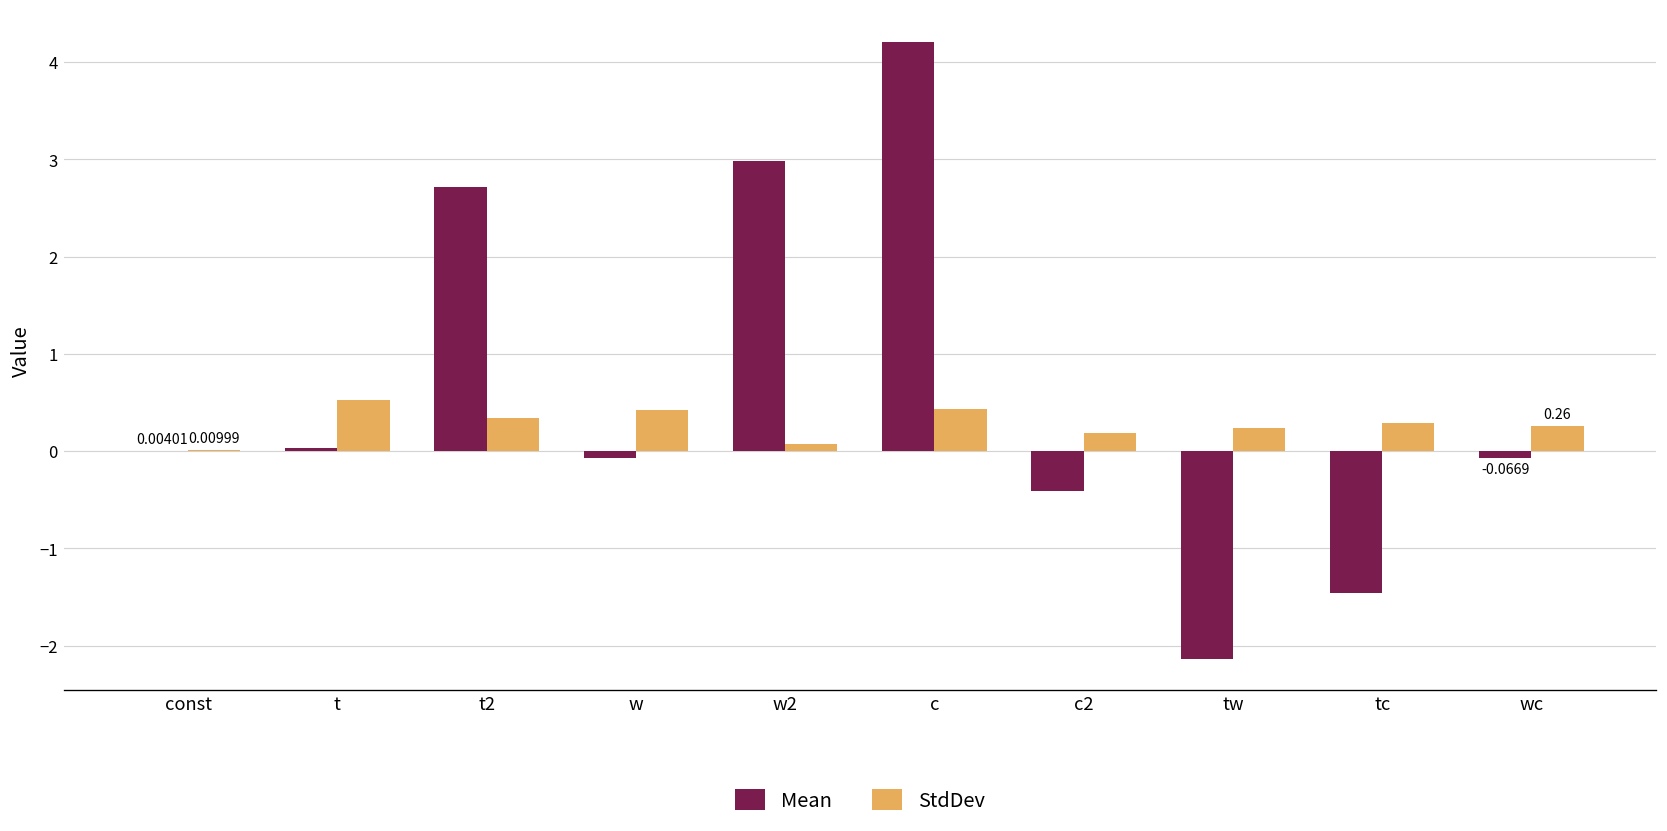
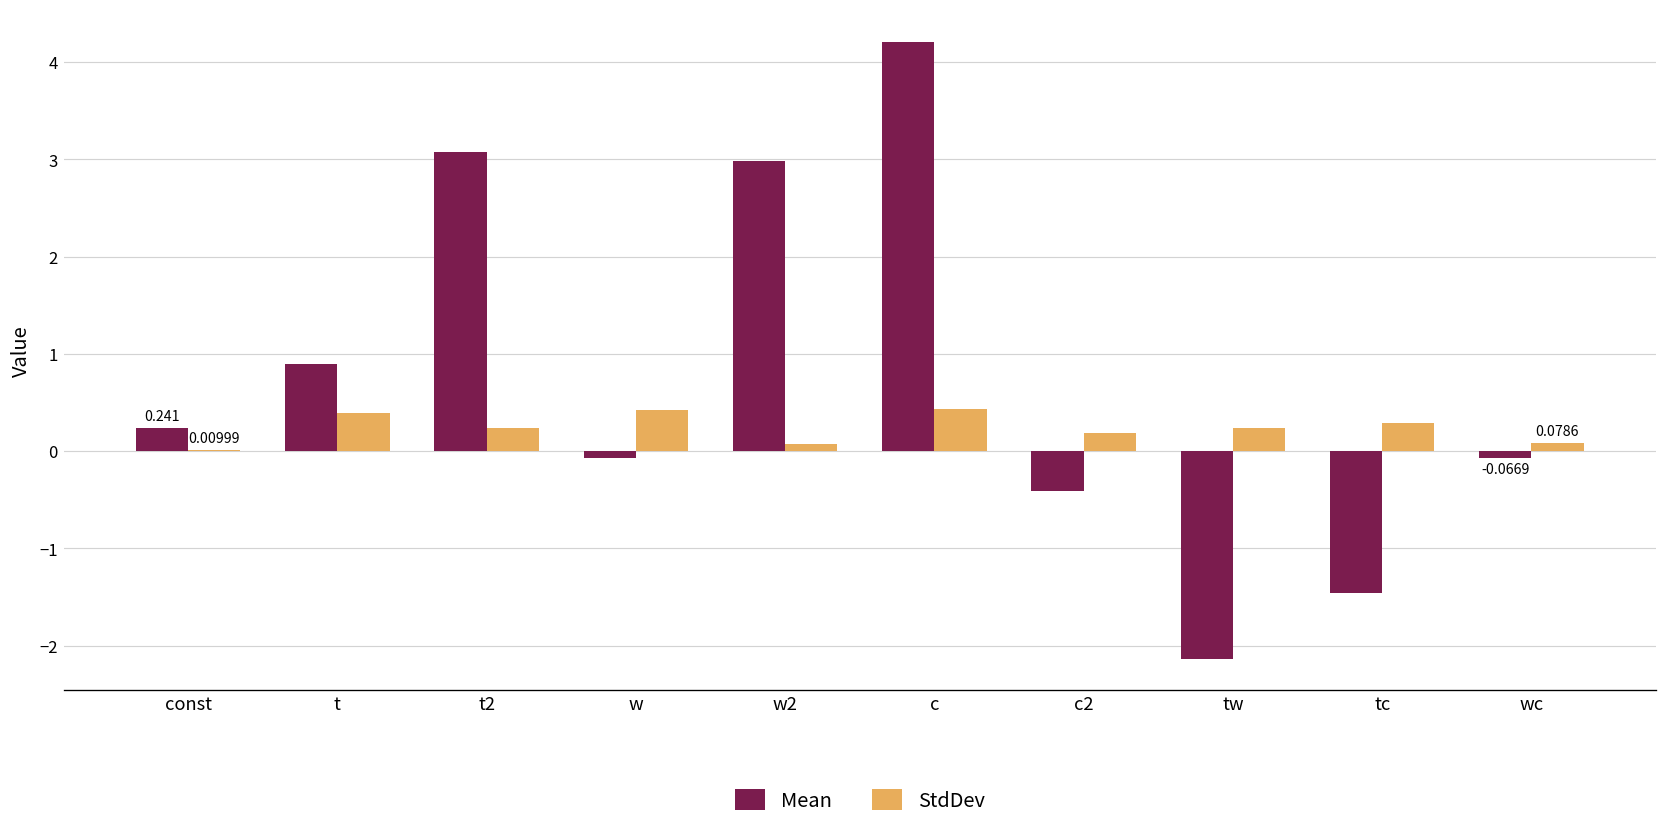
Mean, const: 0.00401 -> 0.241
Mean, t: 0.0 -> 0.9
StdDev, t: 0.5 -> 0.4
Mean, t2: 2.7 -> 3.1
StdDev, t2: 0.3 -> 0.2
StdDev, wc: 0.26 -> 0.0786
